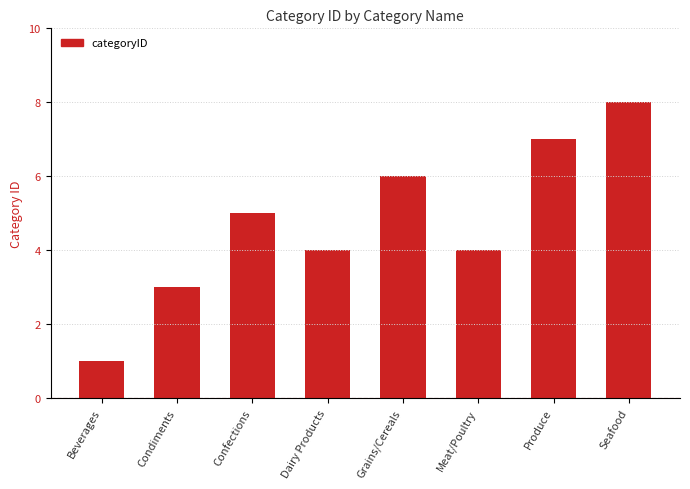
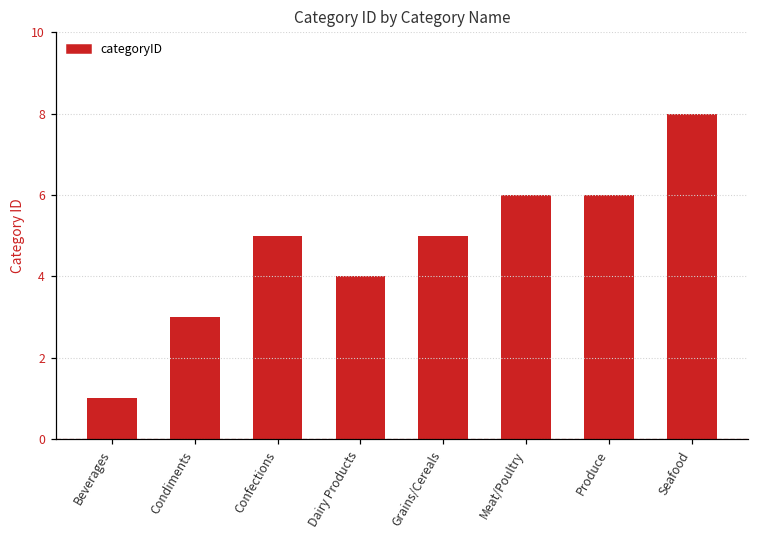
Grains/Cereals: 6 -> 5
Meat/Poultry: 4 -> 6
Produce: 7 -> 6
